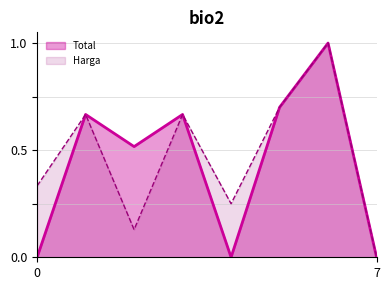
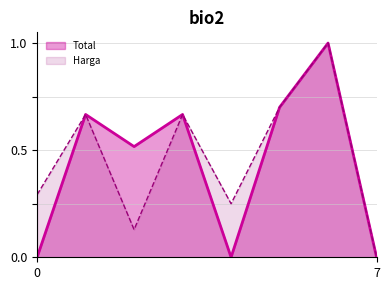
Harga, 0: 0.33 -> 0.29
